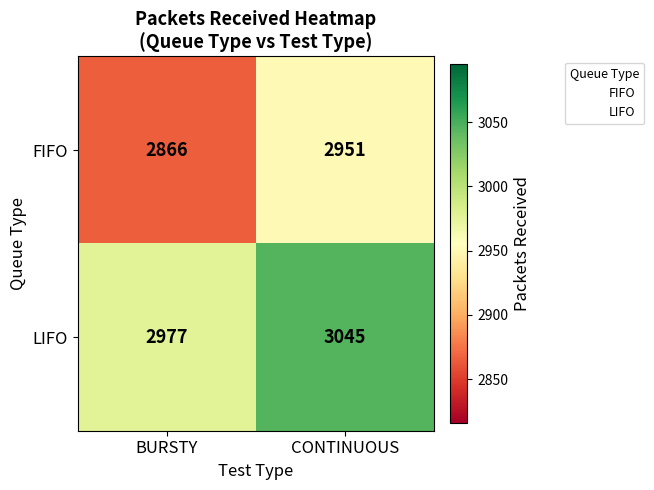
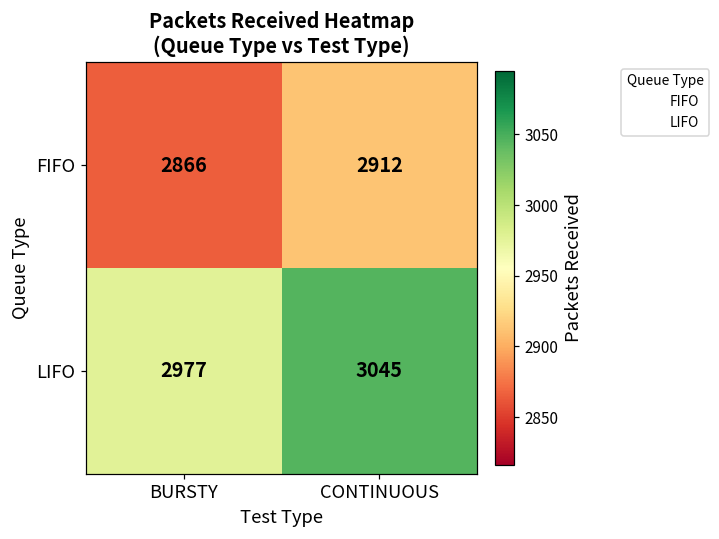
FIFO, CONTINUOUS: 2951 -> 2912
